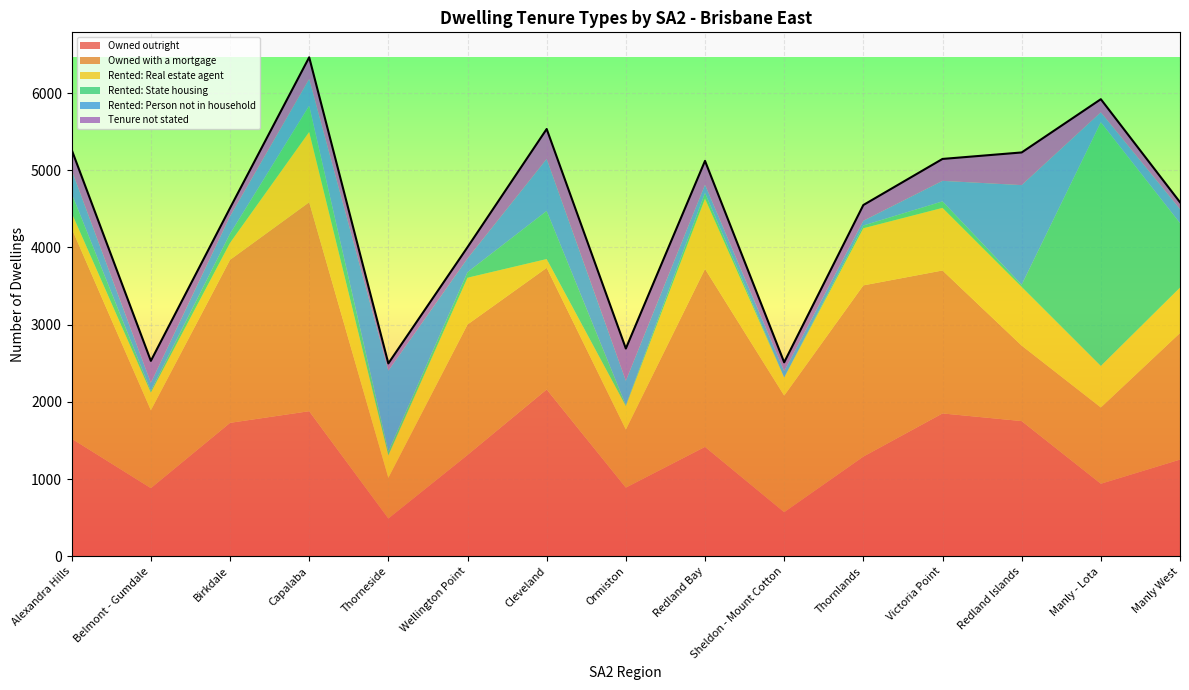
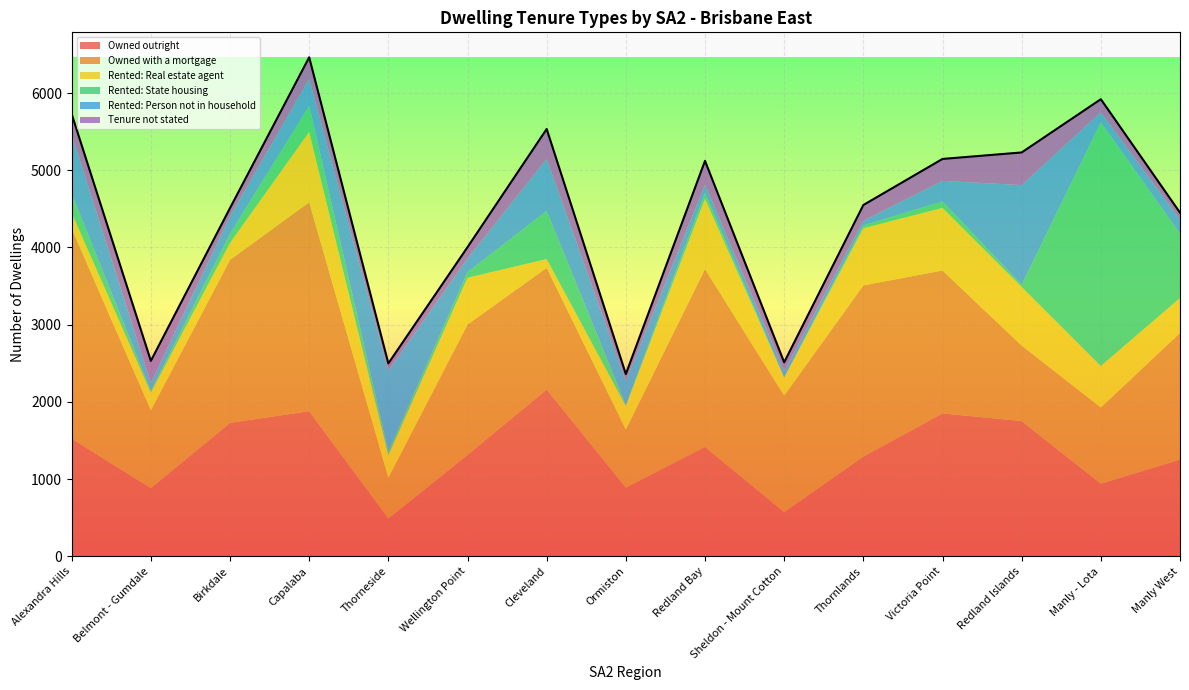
Rented: Person not in household, Alexandra Hills: 300 -> 800
Tenure not stated, Ormiston: 400 -> 100
Rented: Real estate agent, Manly West: 600 -> 500
